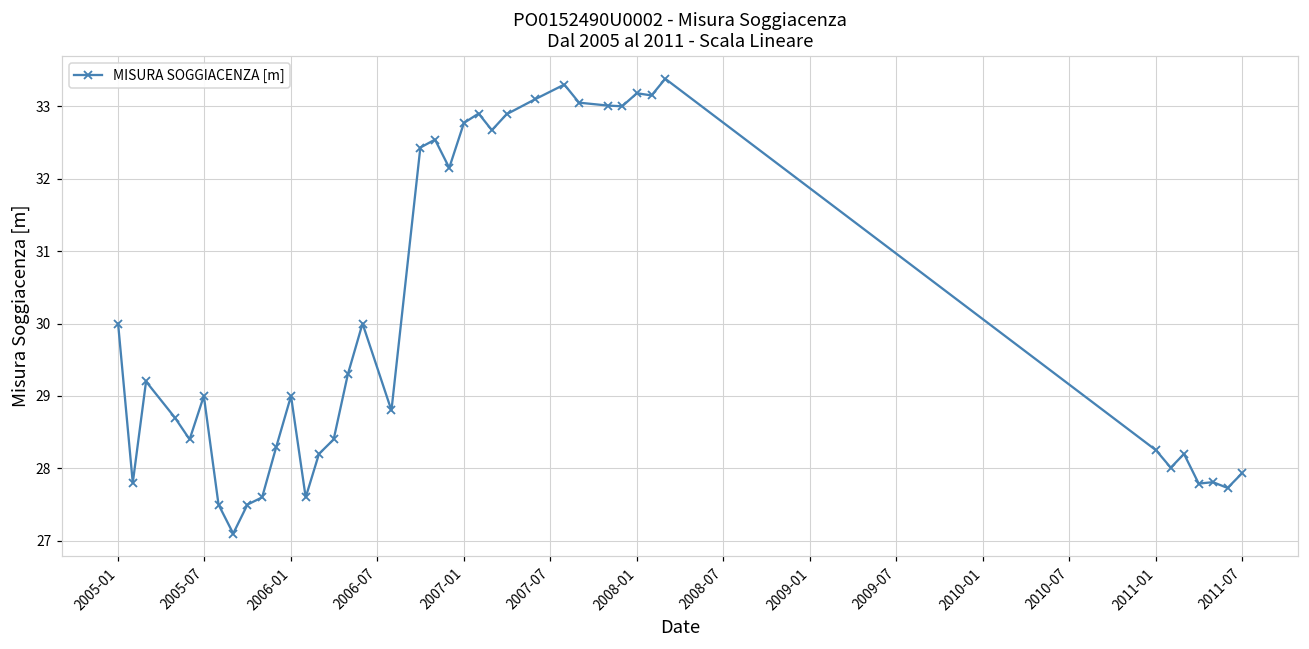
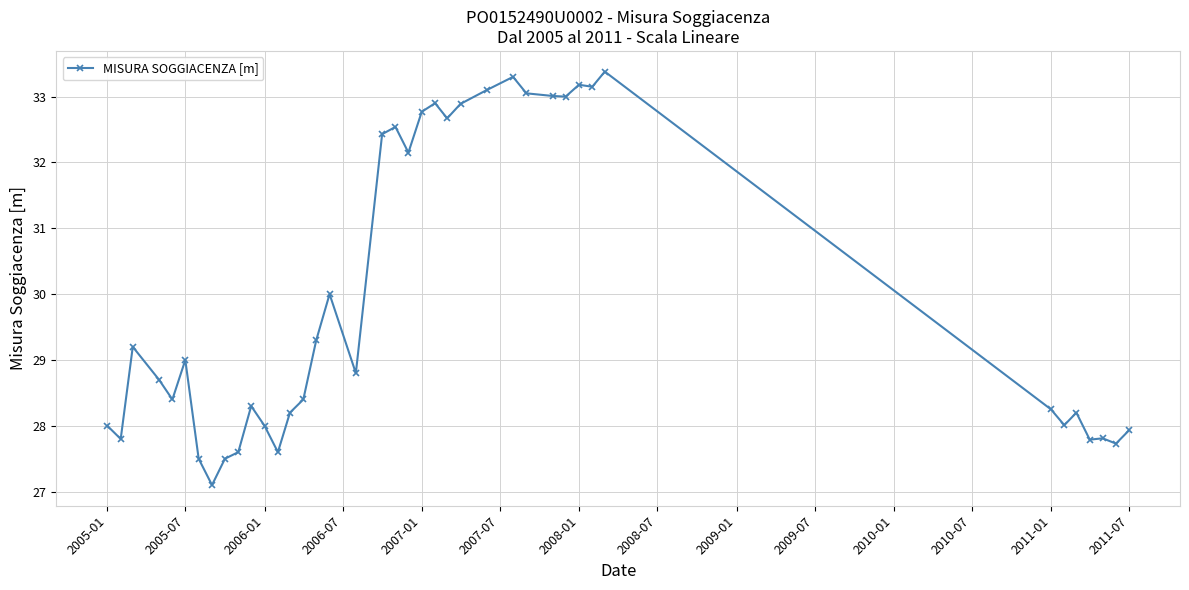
2005-01: 30 -> 28
2006-01: 29 -> 28
